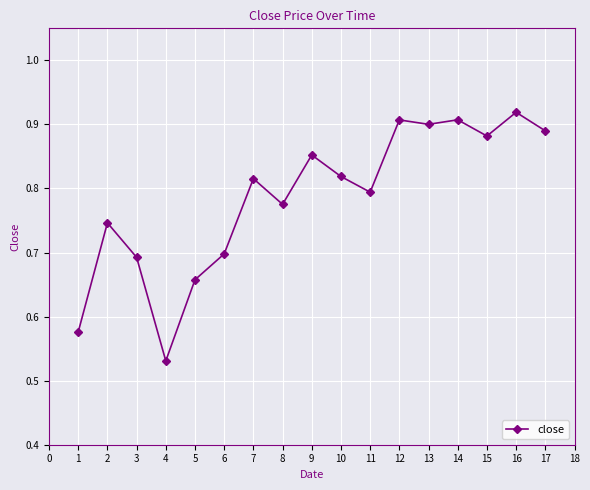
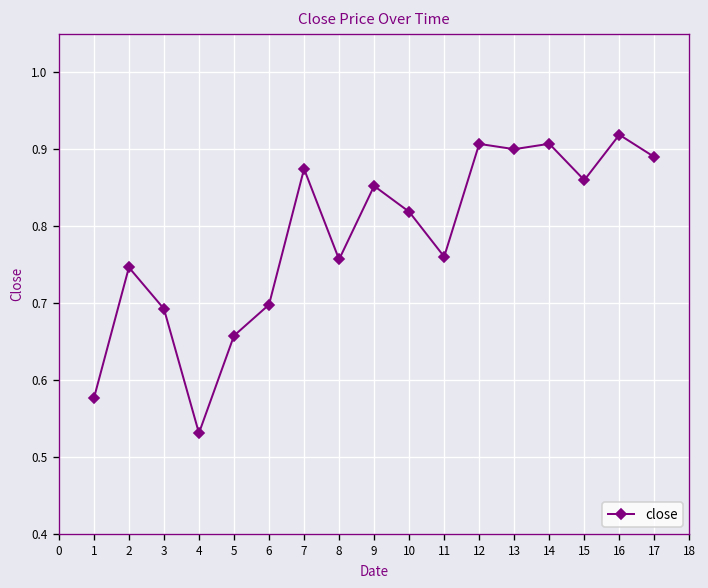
7: 0.82 -> 0.87
8: 0.78 -> 0.76
11: 0.79 -> 0.76
15: 0.88 -> 0.86
